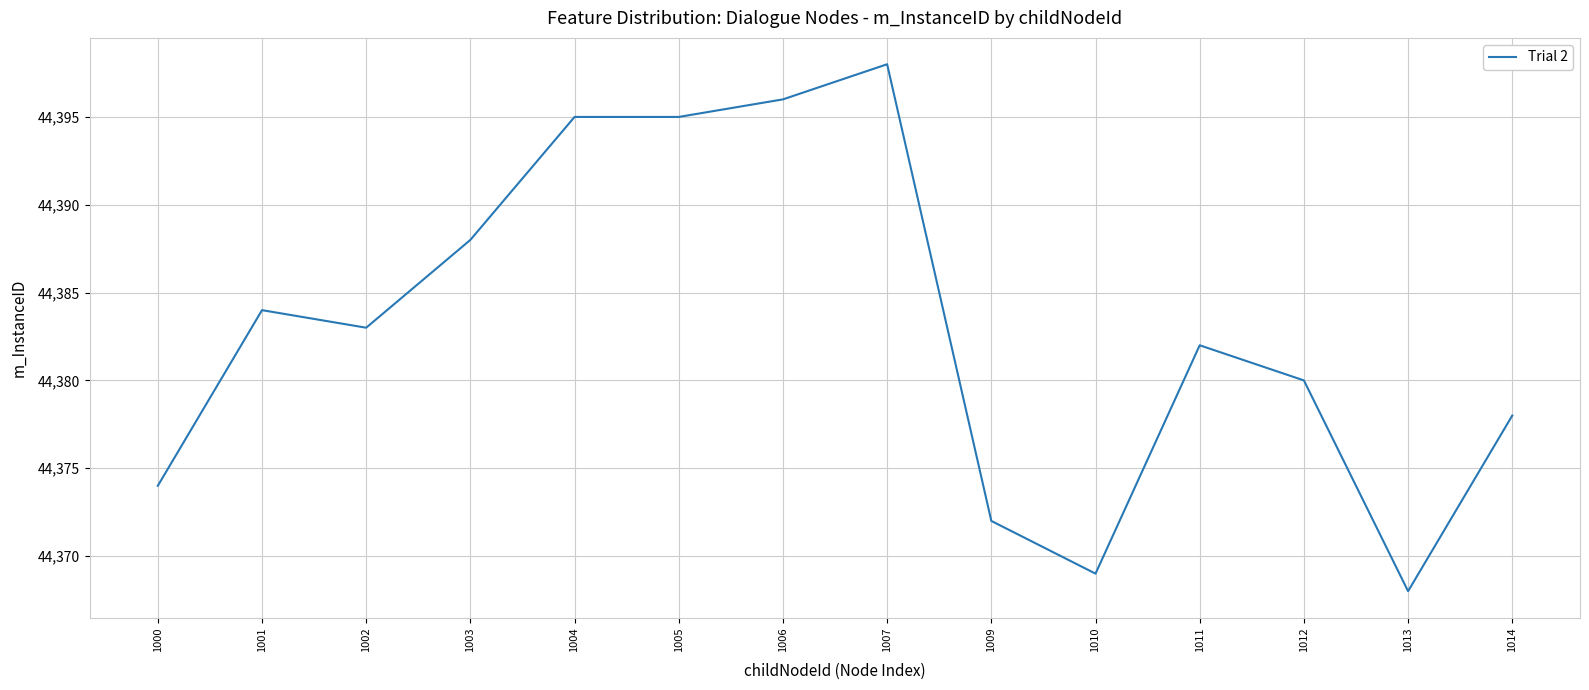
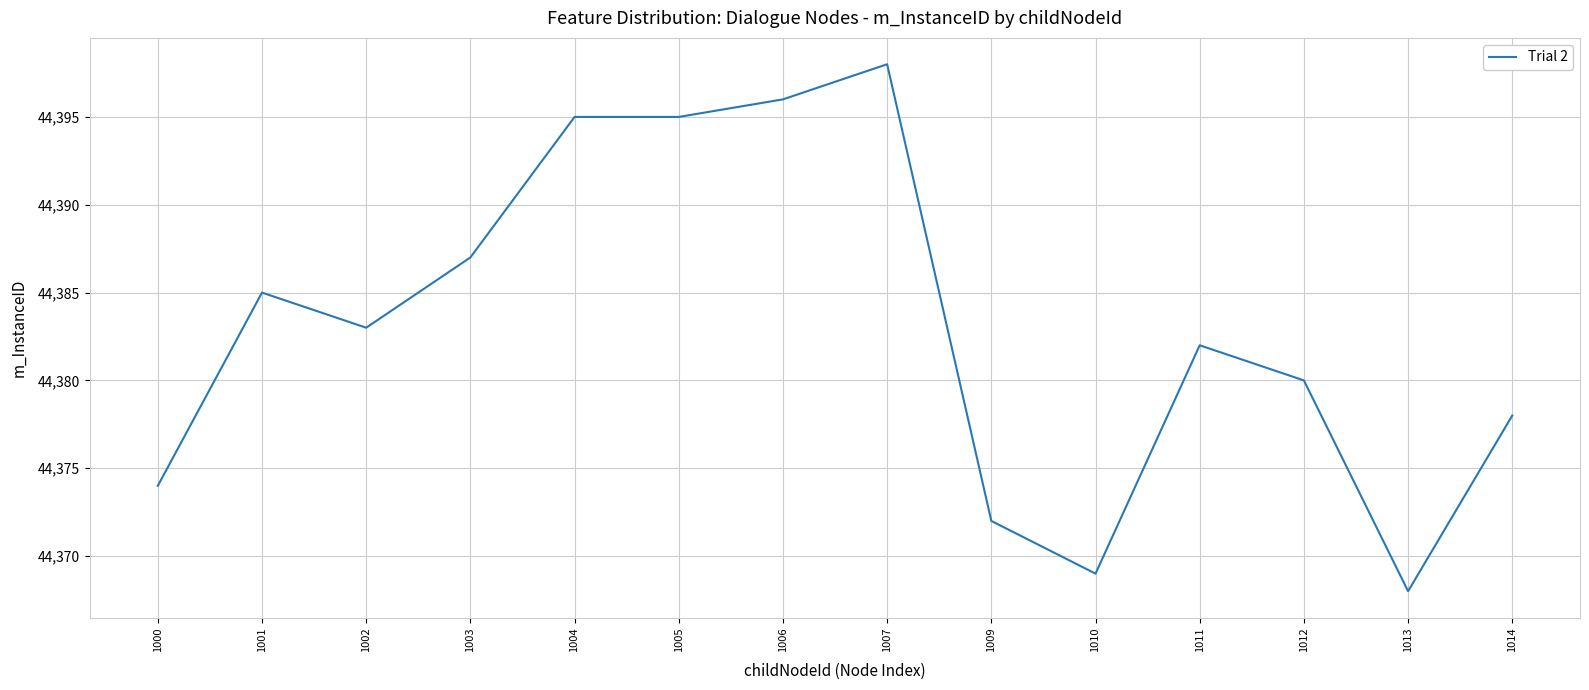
1001: 44,384 -> 44,385
1003: 44,388 -> 44,387
